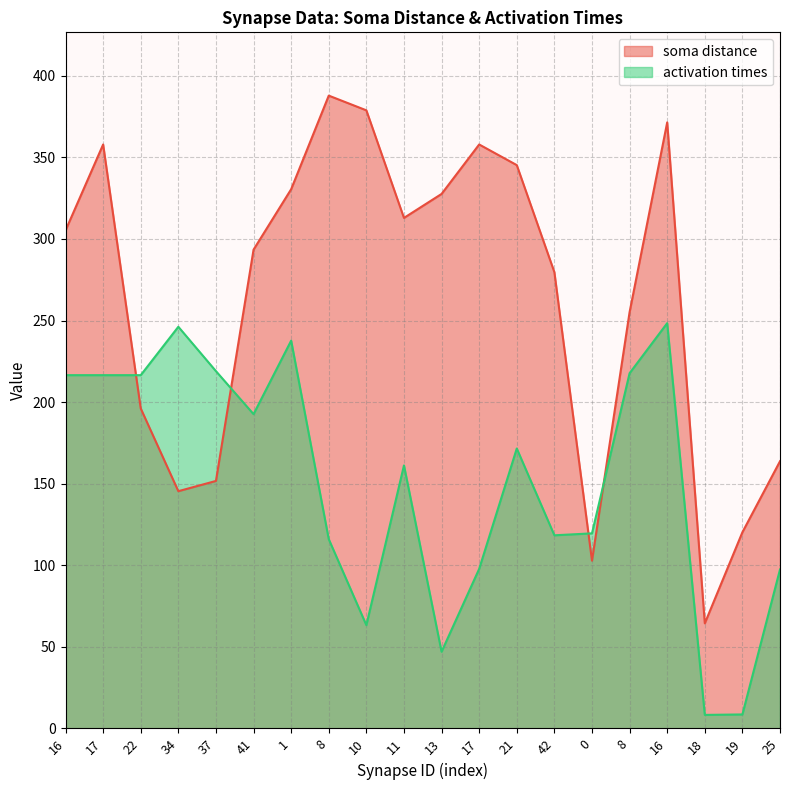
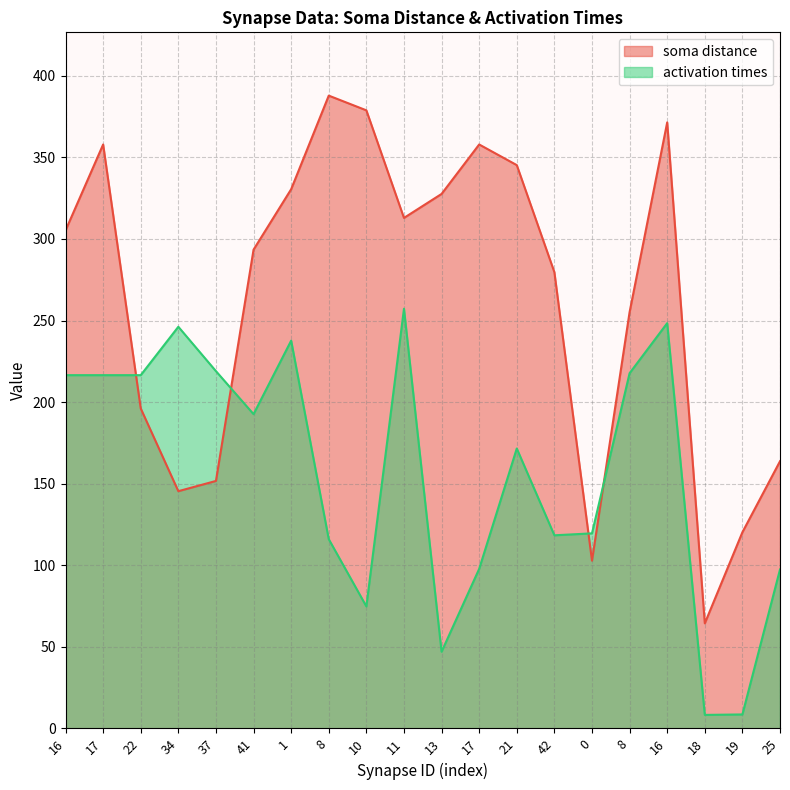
activation times, 10: 63 -> 75
activation times, 11: 161 -> 257
